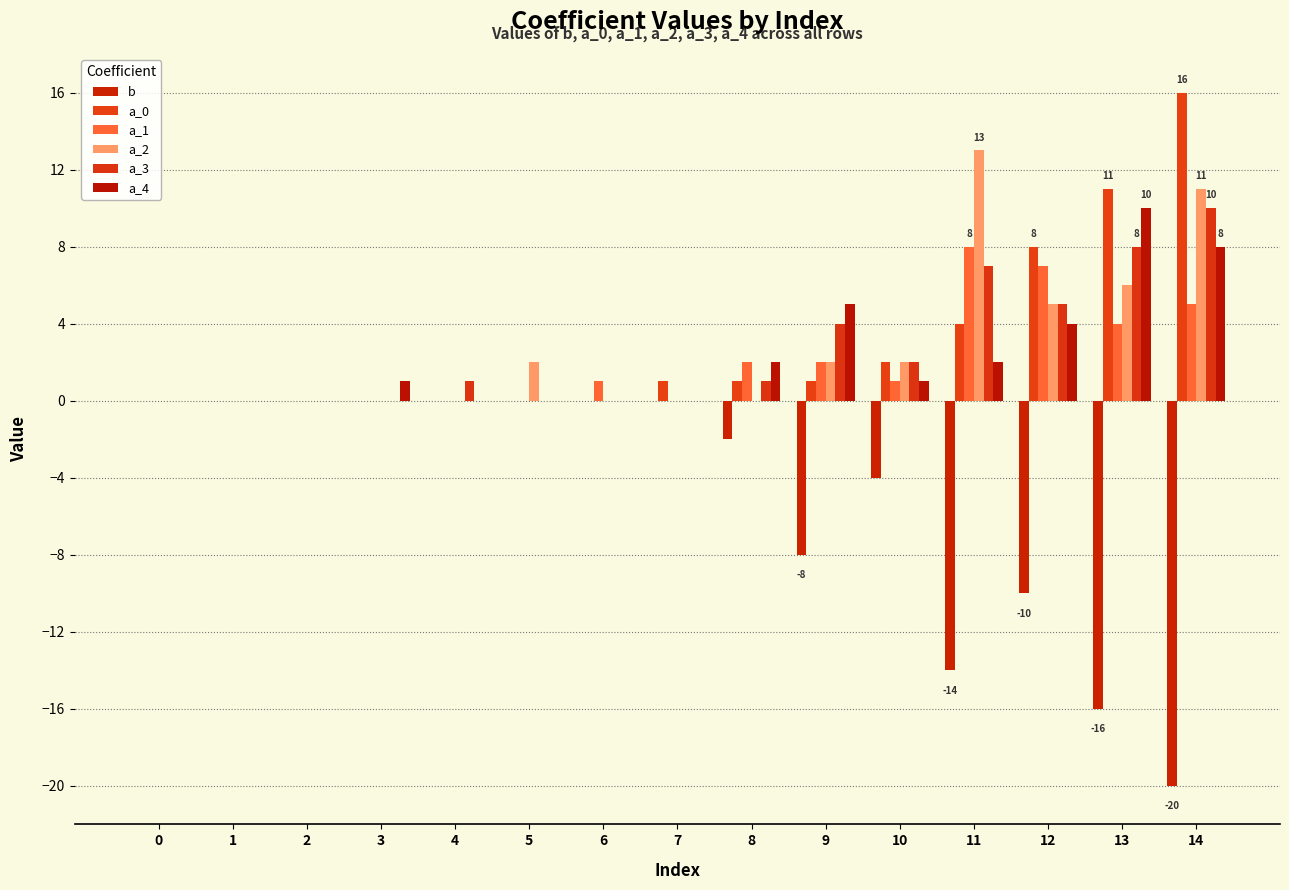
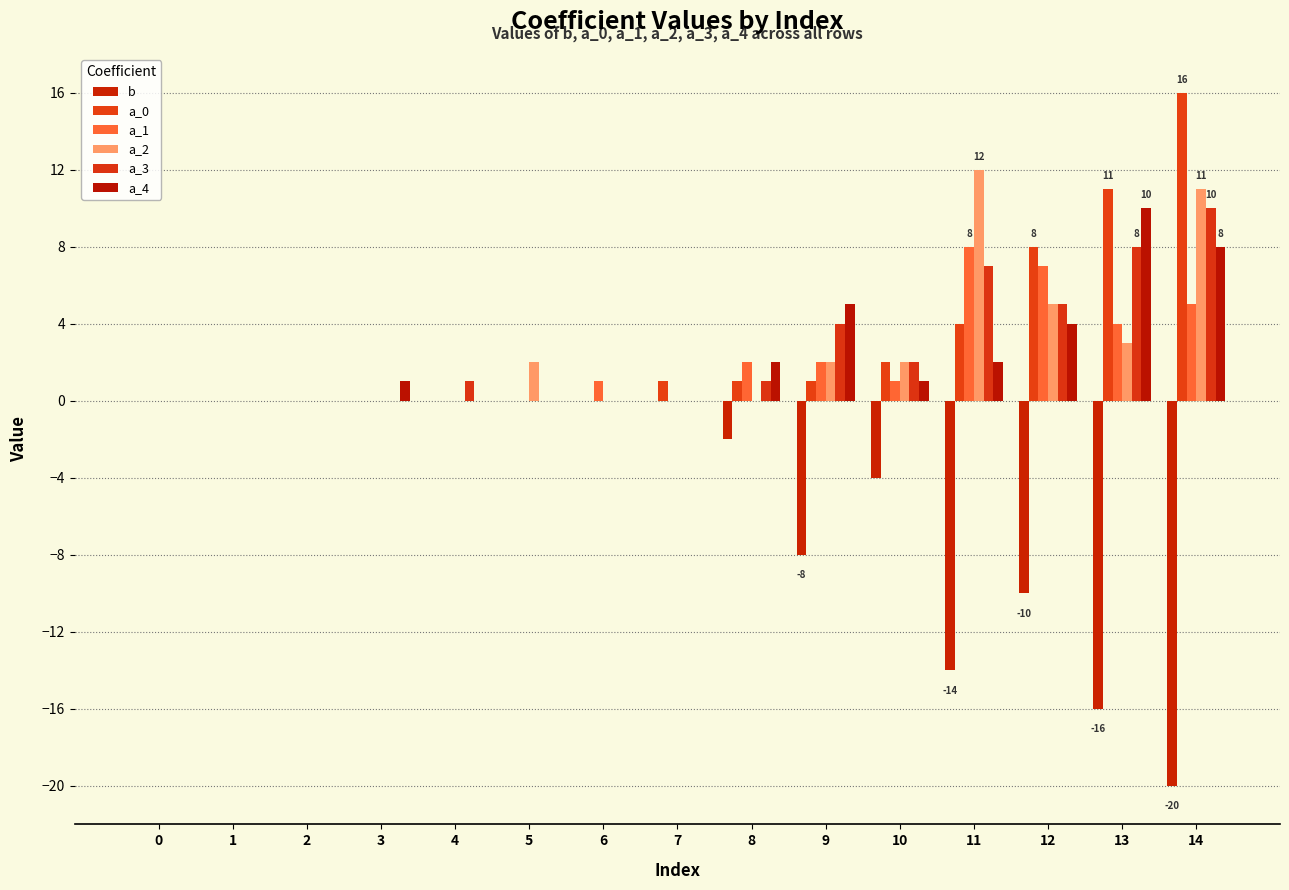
a_2, 11: 13 -> 12
a_2, 13: 6 -> 3
